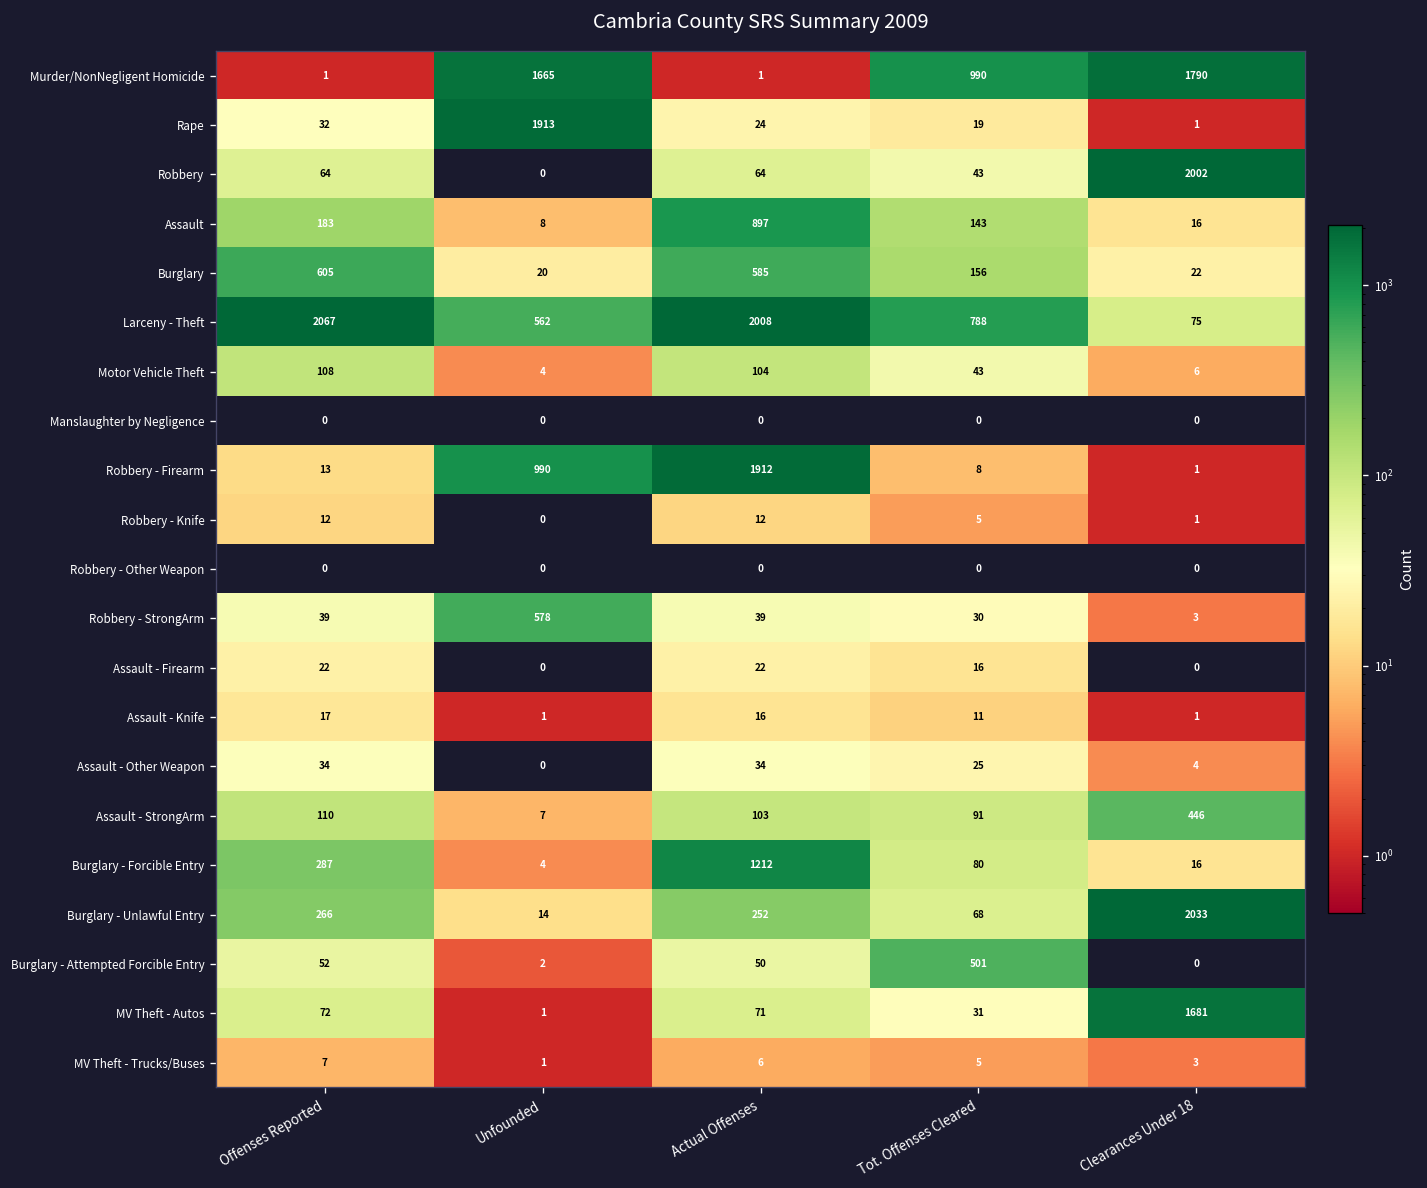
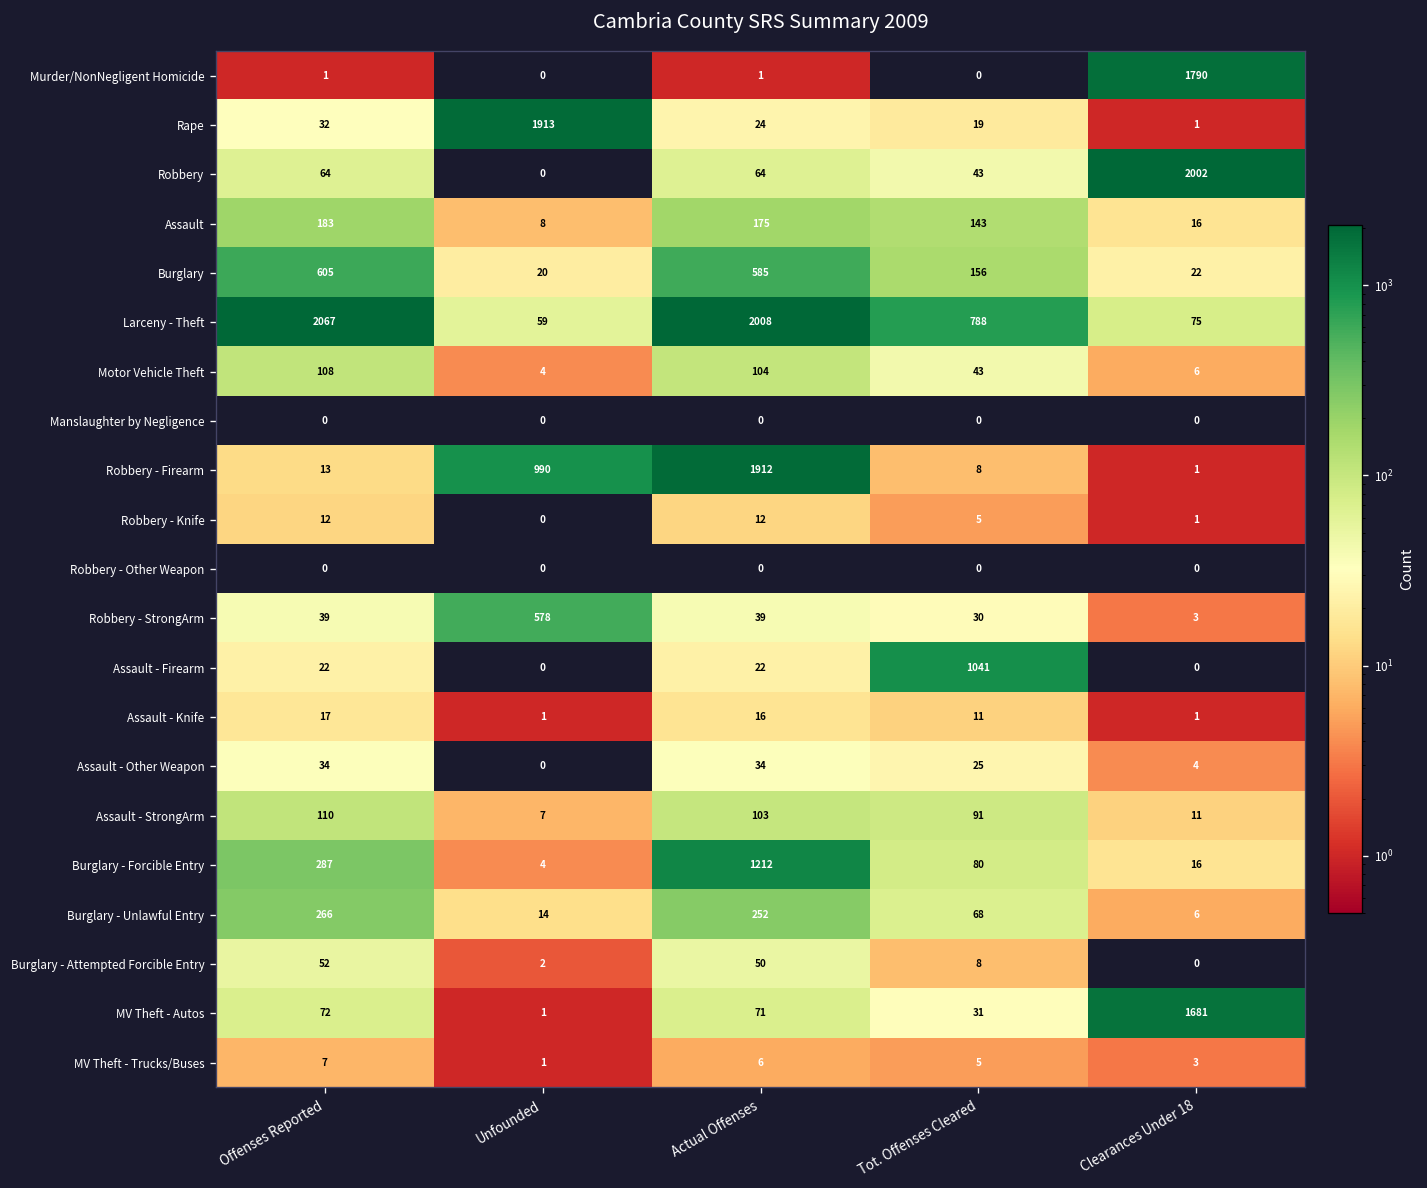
Murder/NonNegligent Homicide, Unfounded: 1665 -> 0
Murder/NonNegligent Homicide, Tot. Offenses Cleared: 990 -> 0
Assault, Actual Offenses: 897 -> 175
Larceny - Theft, Unfounded: 562 -> 59
Assault - Firearm, Tot. Offenses Cleared: 16 -> 1041
Assault - StrongArm, Clearances Under 18: 446 -> 11
Burglary - Unlawful Entry, Clearances Under 18: 2033 -> 6
Burglary - Attempted Forcible Entry, Tot. Offenses Cleared: 501 -> 8
